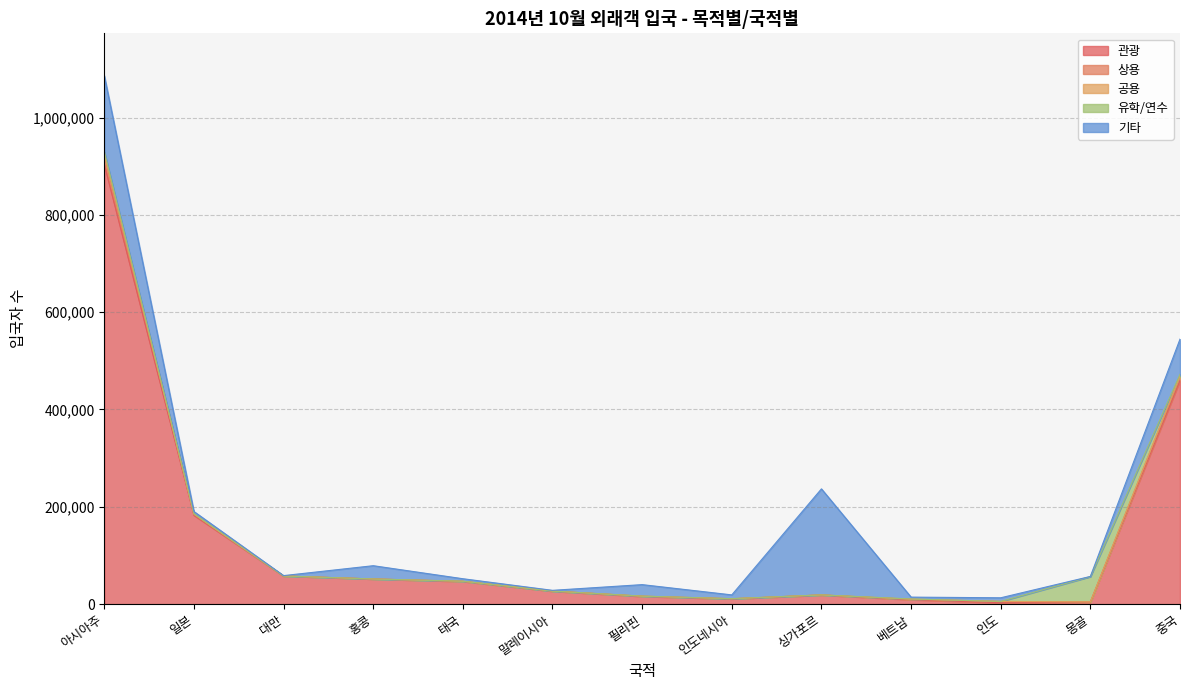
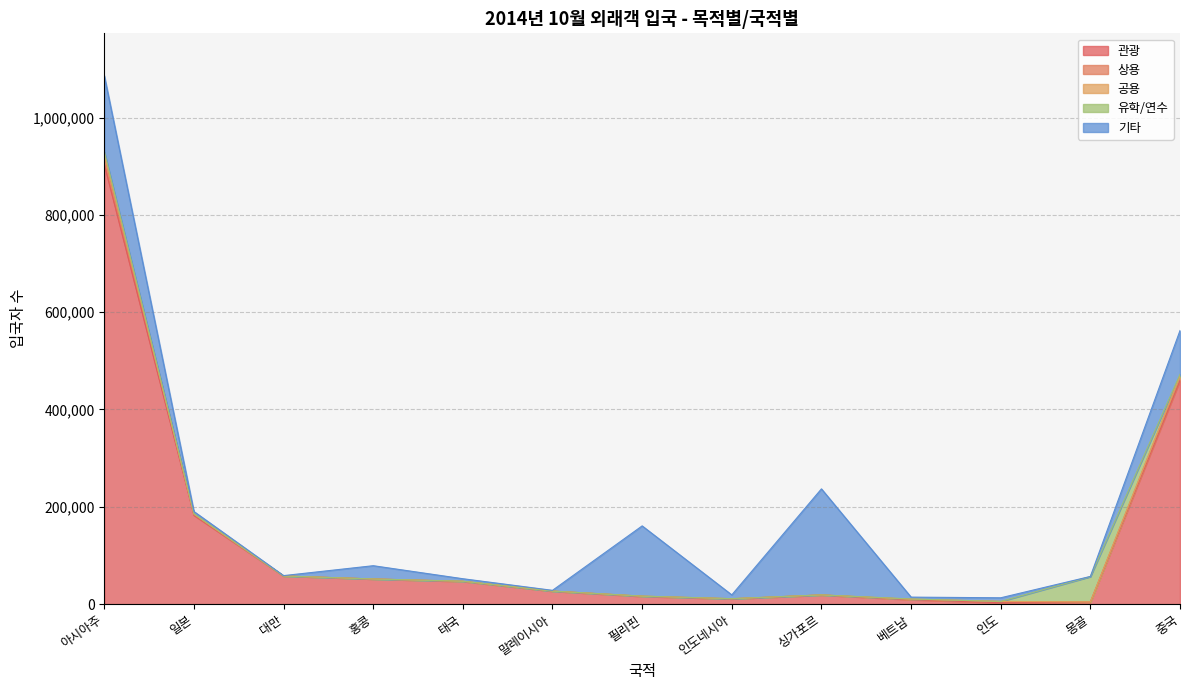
기타, 필리핀: 20,000 -> 140,000
기타, 중국: 70,000 -> 90,000
